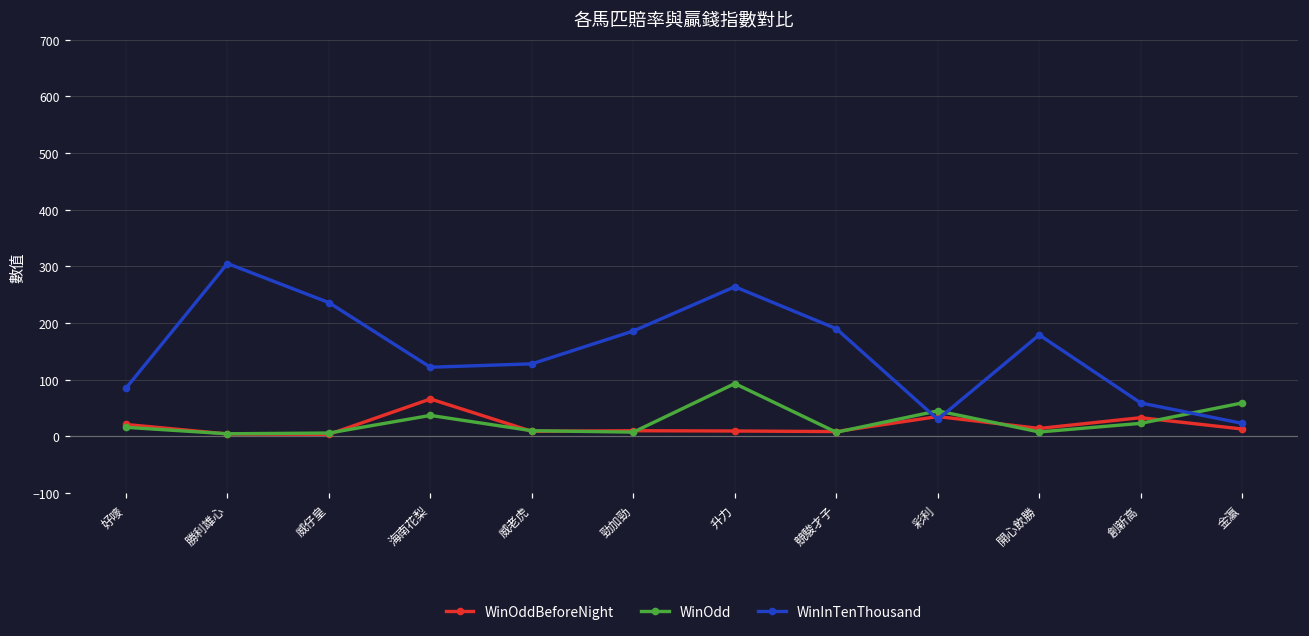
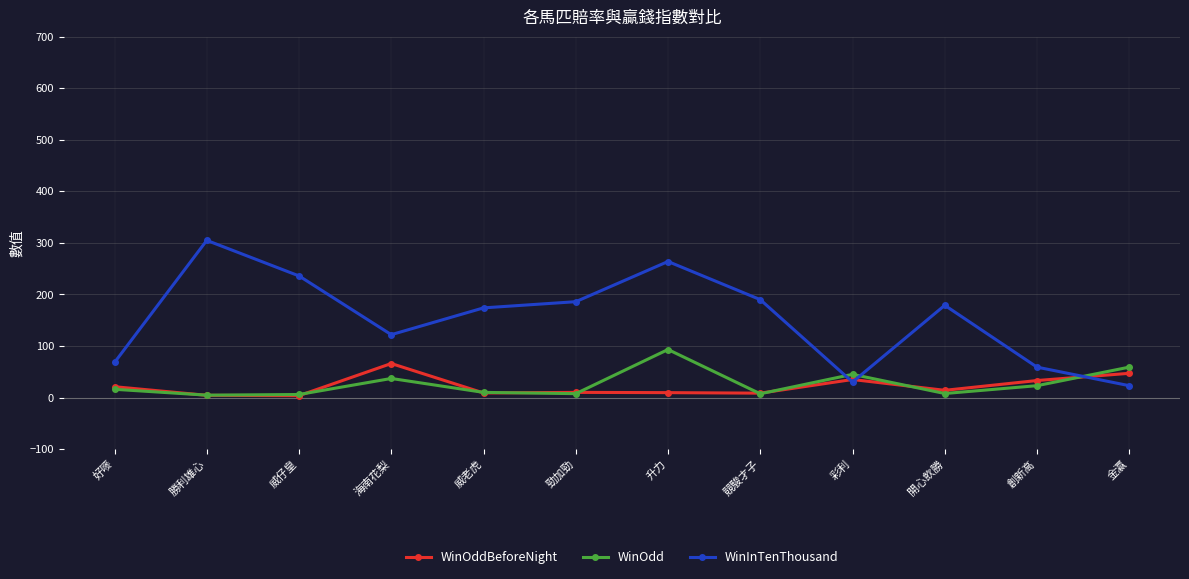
WinInTenThousand, 好嘜: 90 -> 70
WinInTenThousand, 威老虎: 130 -> 170
WinOddBeforeNight, 金瀛: 10 -> 50
